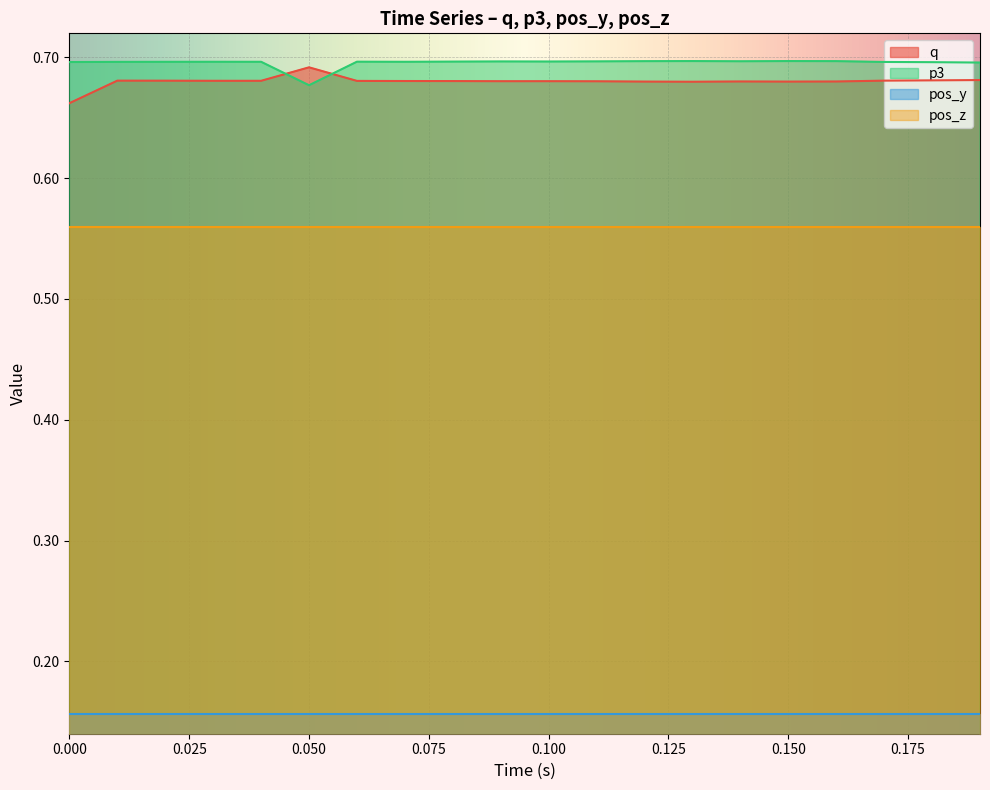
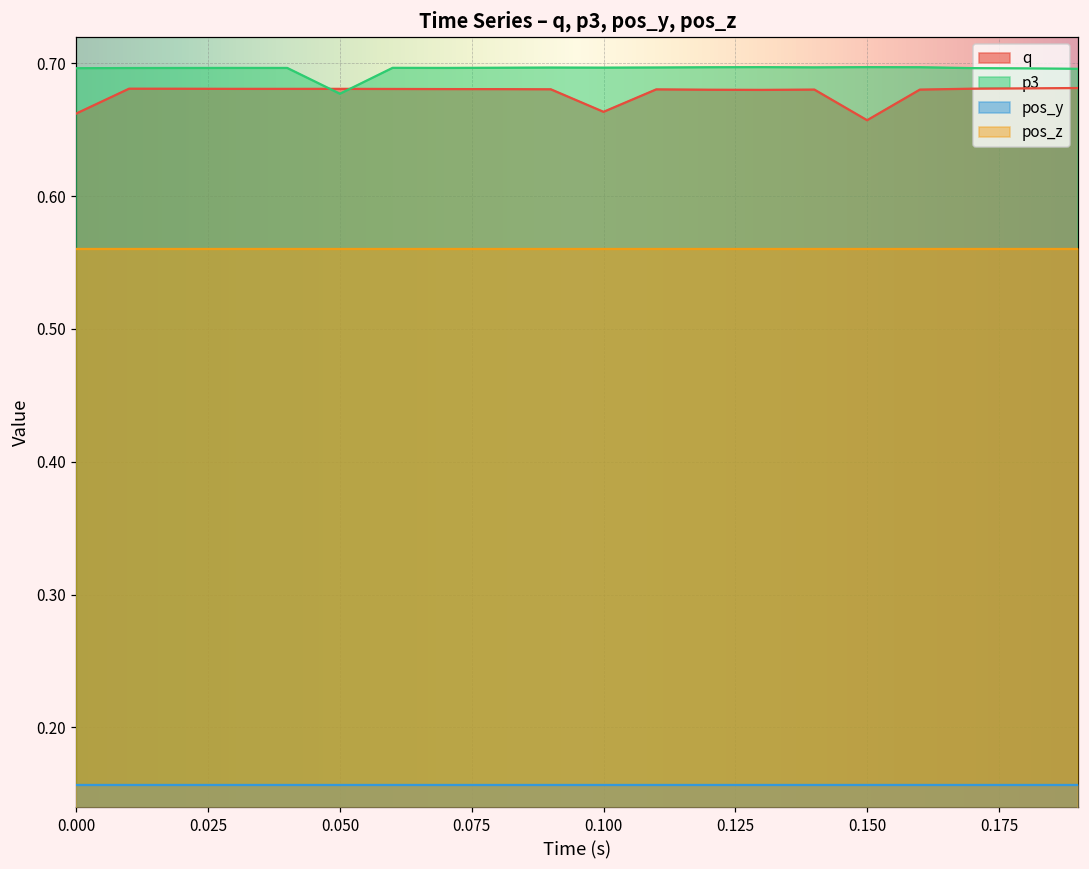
q, 0.050: 0.692 -> 0.681
q, 0.100: 0.680 -> 0.663
q, 0.150: 0.680 -> 0.657
